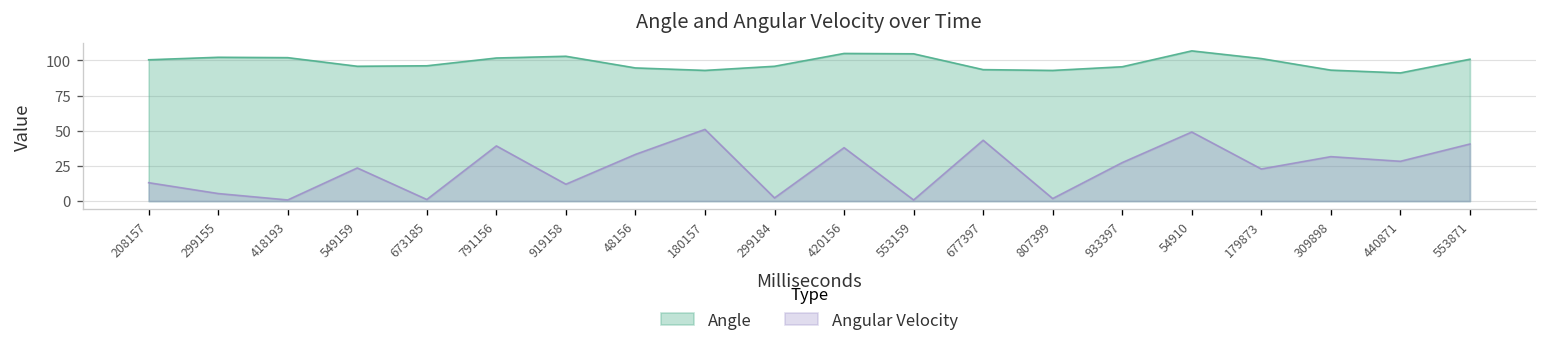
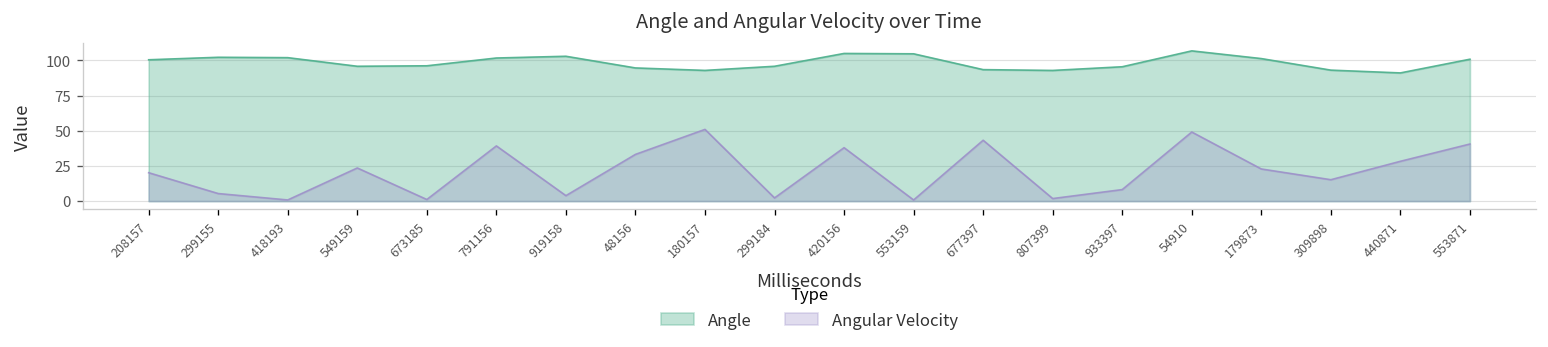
Angular Velocity, 208157: 13 -> 20
Angular Velocity, 919158: 12 -> 4
Angular Velocity, 933397: 27 -> 8
Angular Velocity, 309898: 32 -> 15
